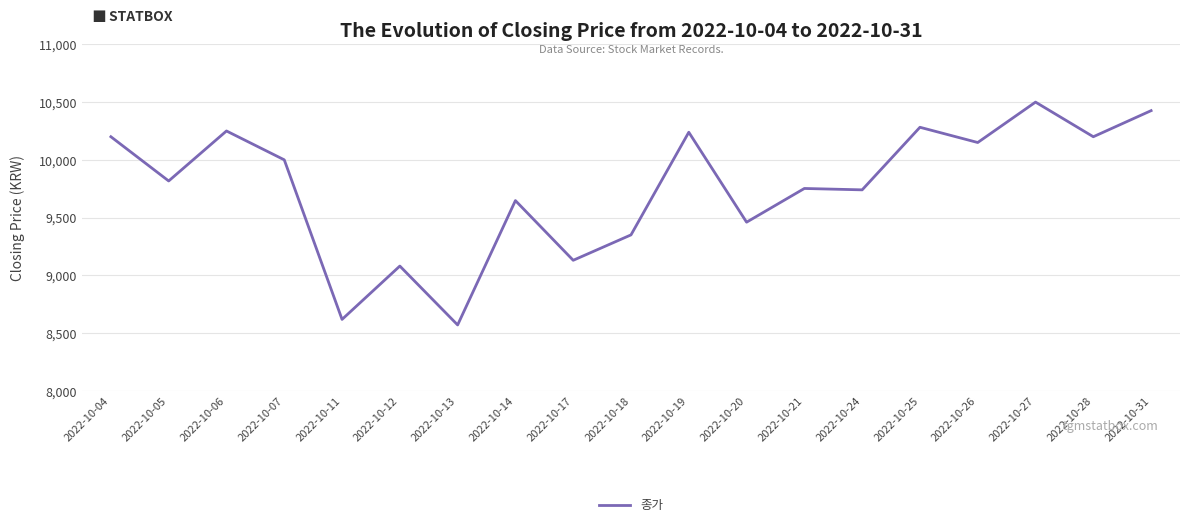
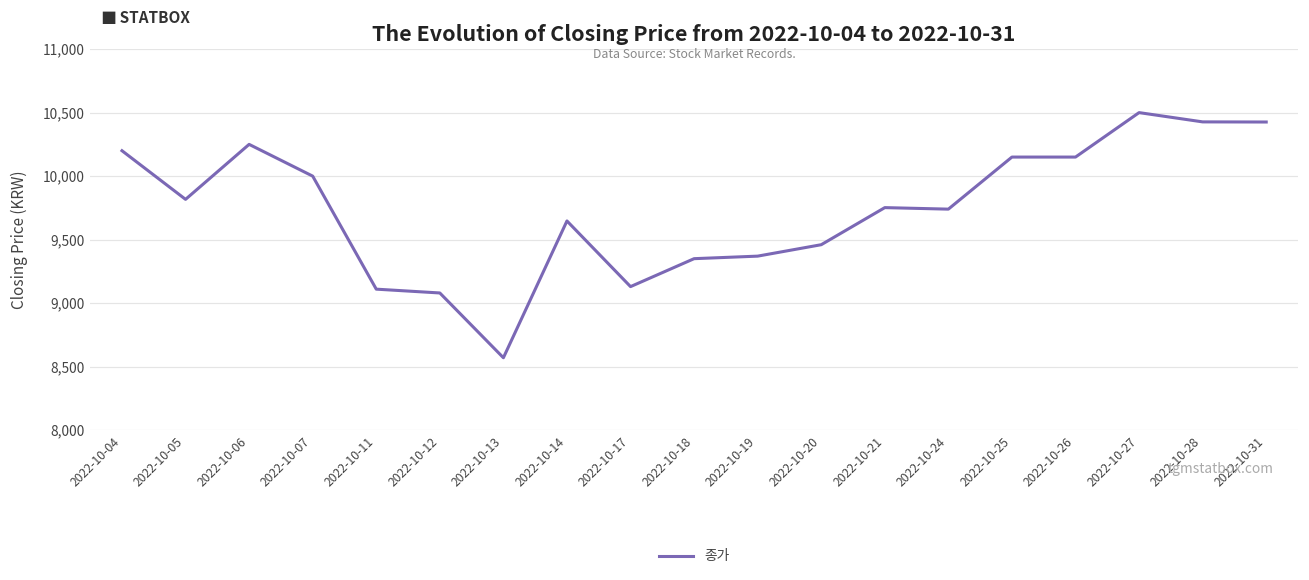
2022-10-11: 8,620 -> 9,110
2022-10-19: 10,240 -> 9,370
2022-10-25: 10,280 -> 10,150
2022-10-28: 10,200 -> 10,430
